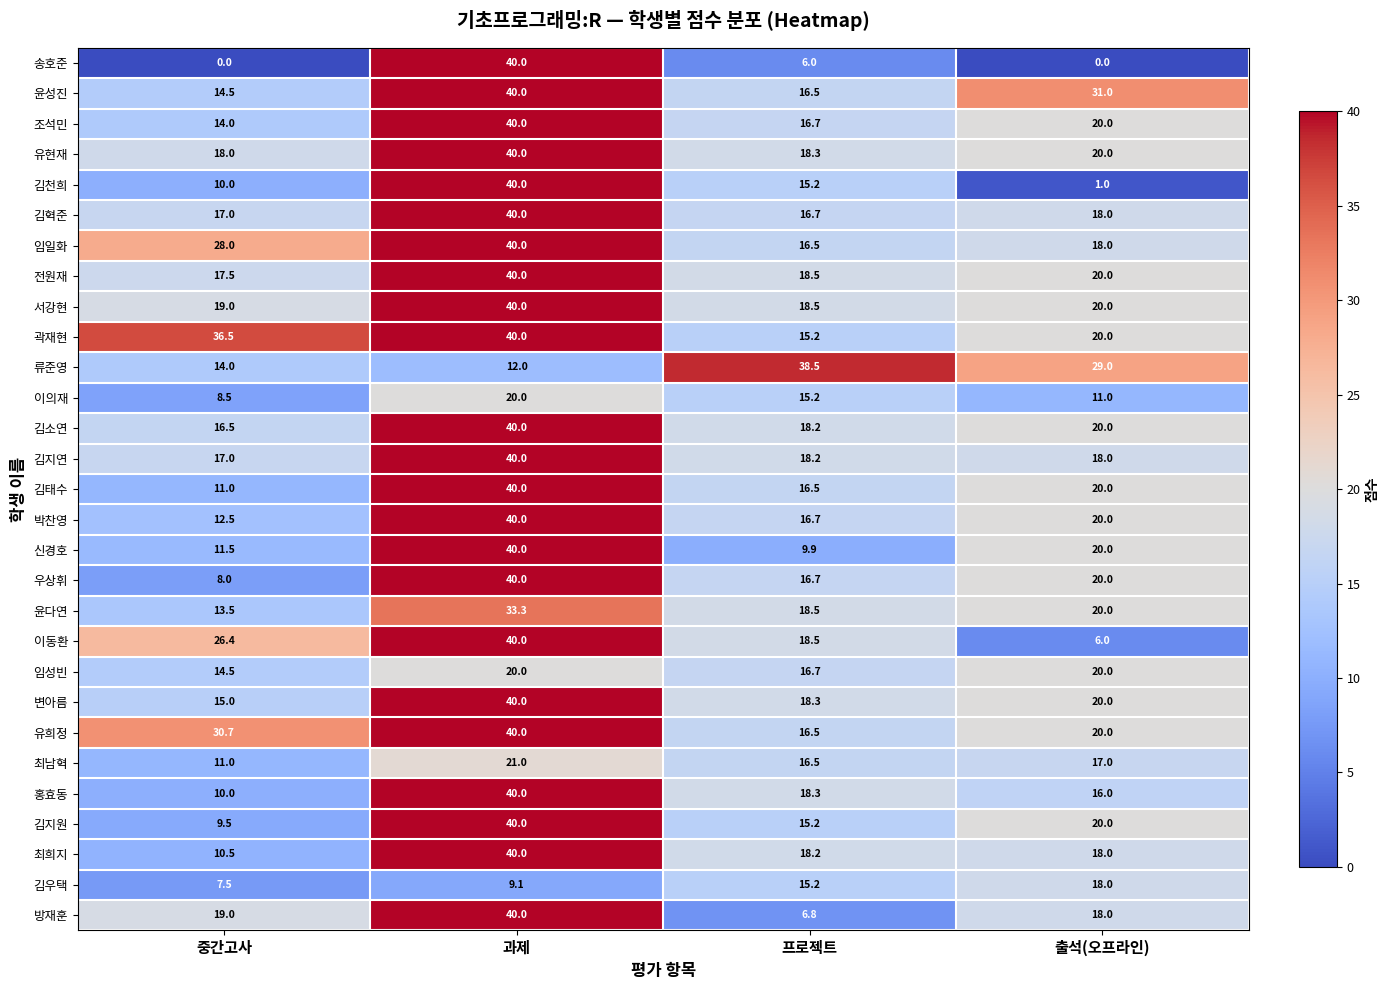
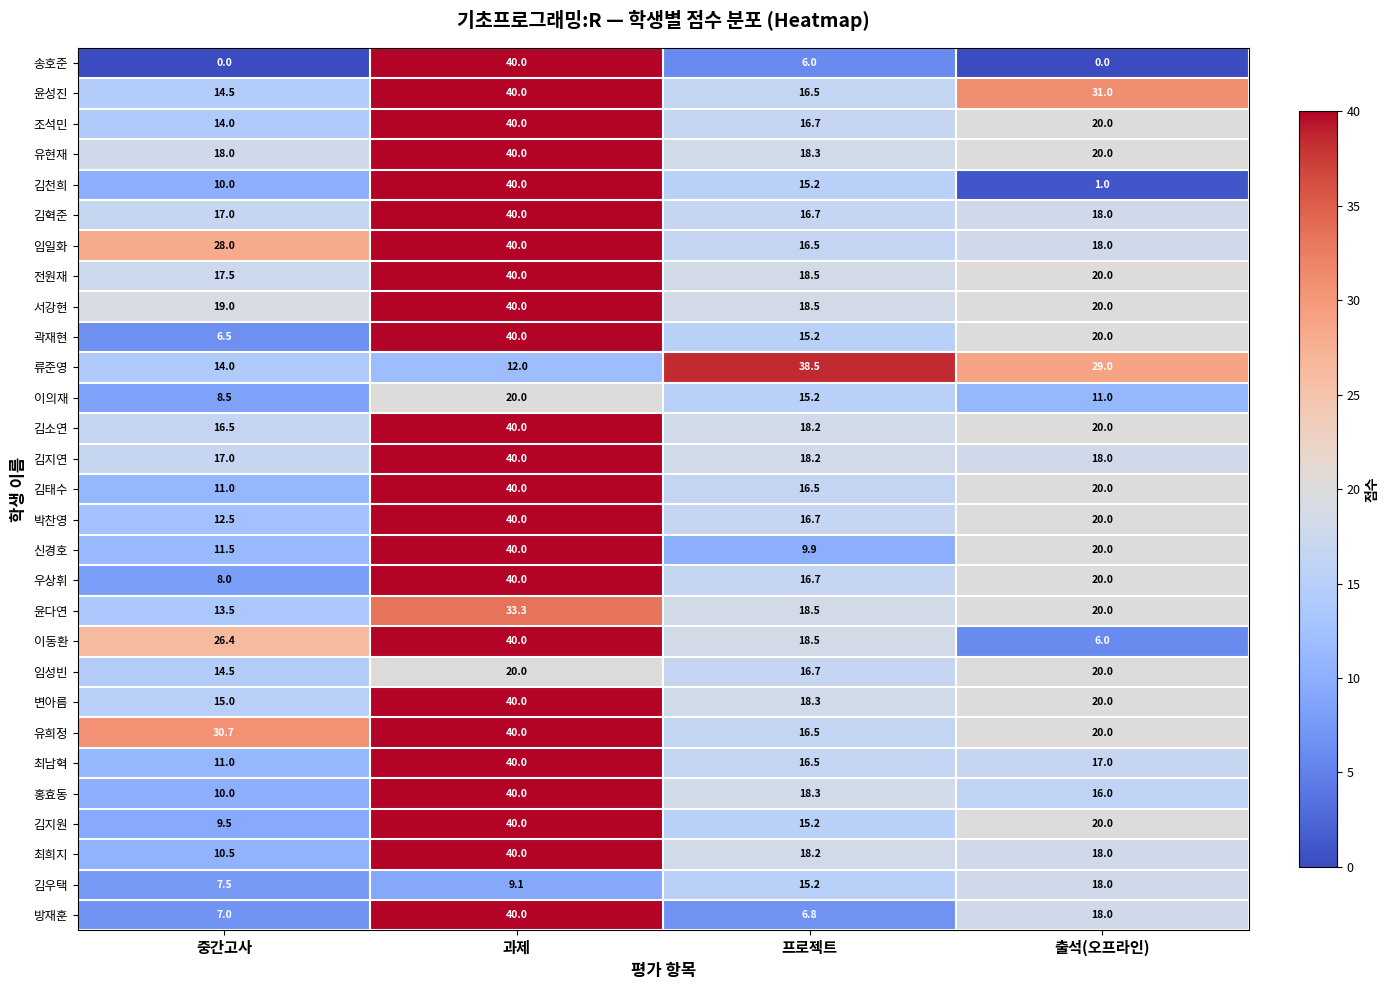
곽재현, 중간고사: 36.5 -> 6.5
최남혁, 과제: 21.0 -> 40.0
방재훈, 중간고사: 19.0 -> 7.0
